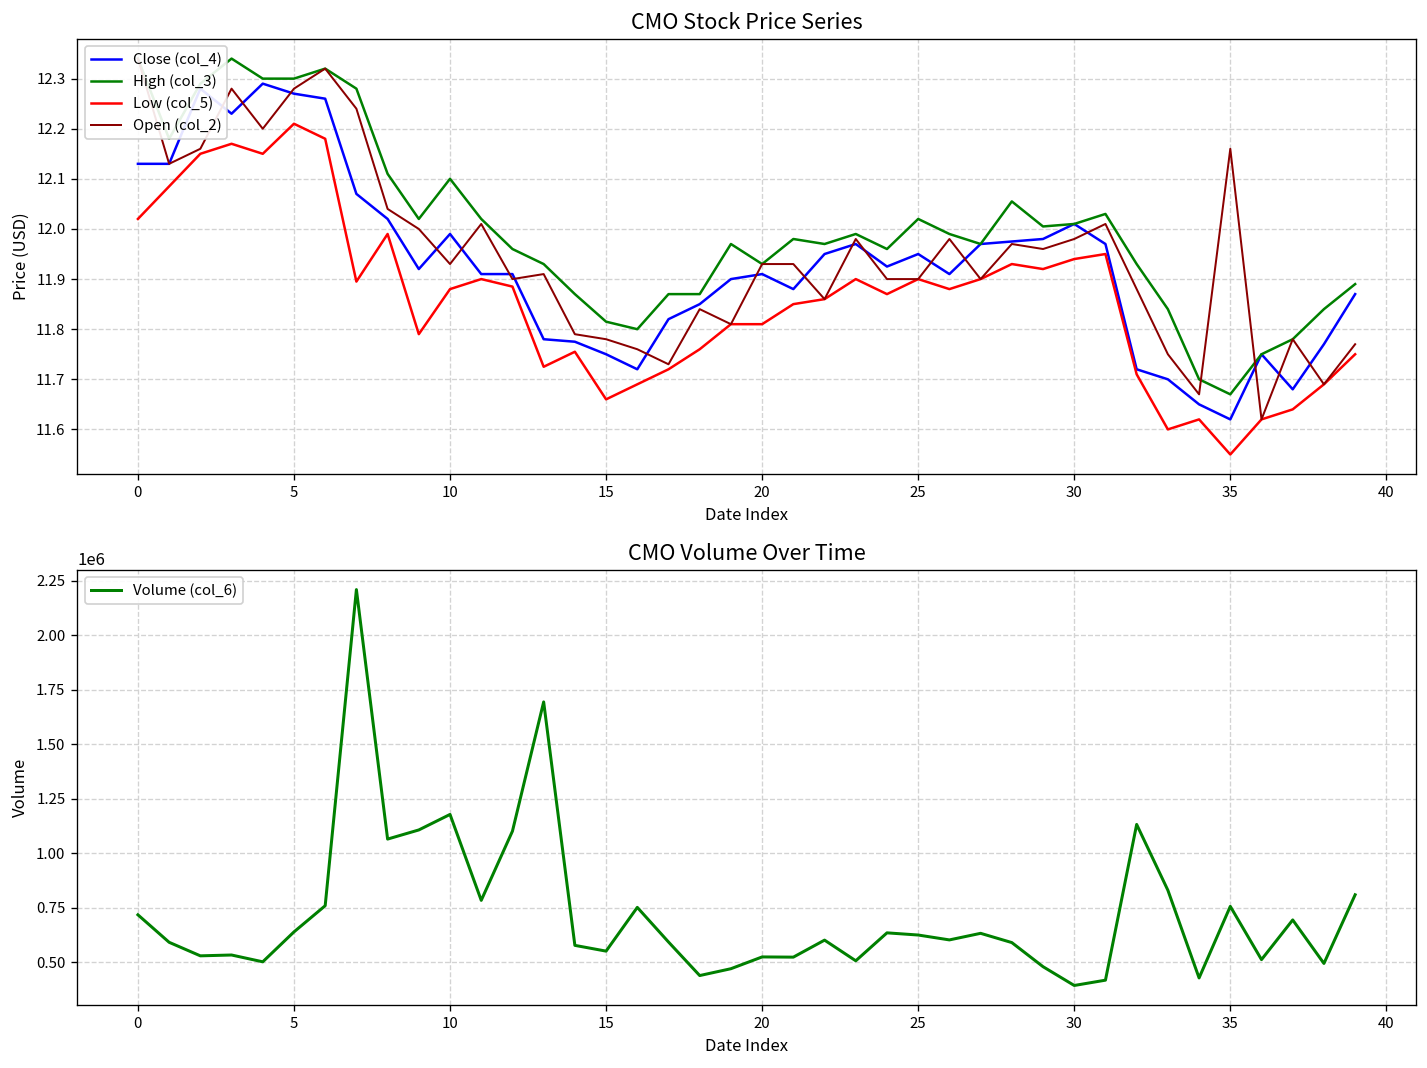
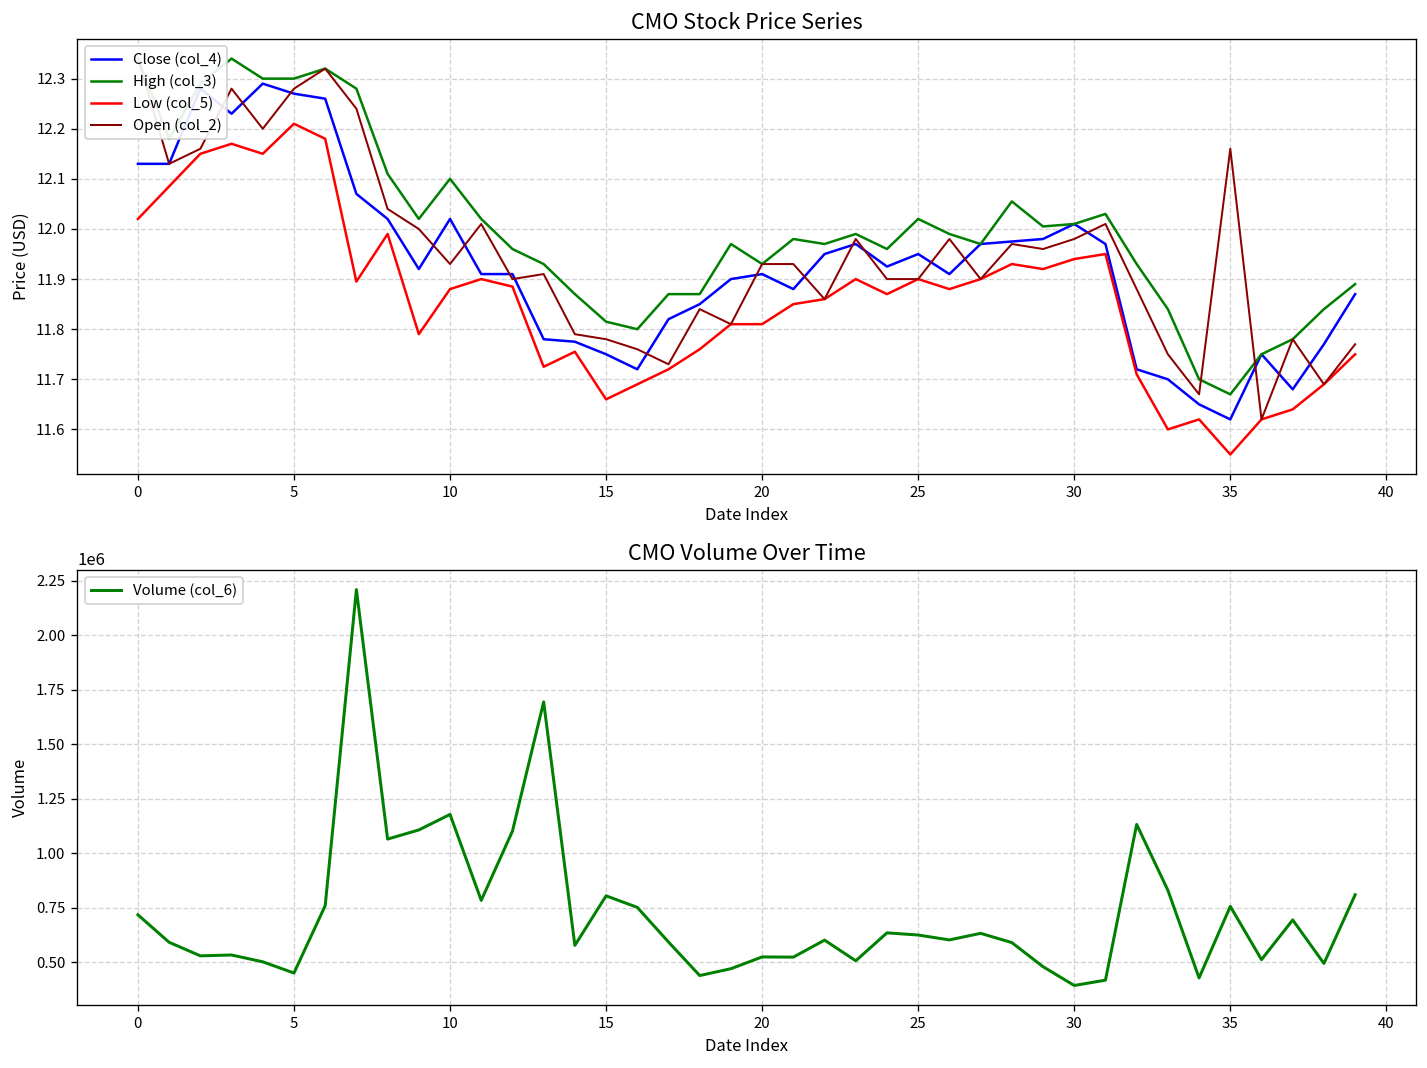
CMO Stock Price Series, Close (col_4), 10: 11.99 -> 12.02
CMO Volume Over Time, 5: 640000 -> 450000
CMO Volume Over Time, 15: 550000 -> 810000
